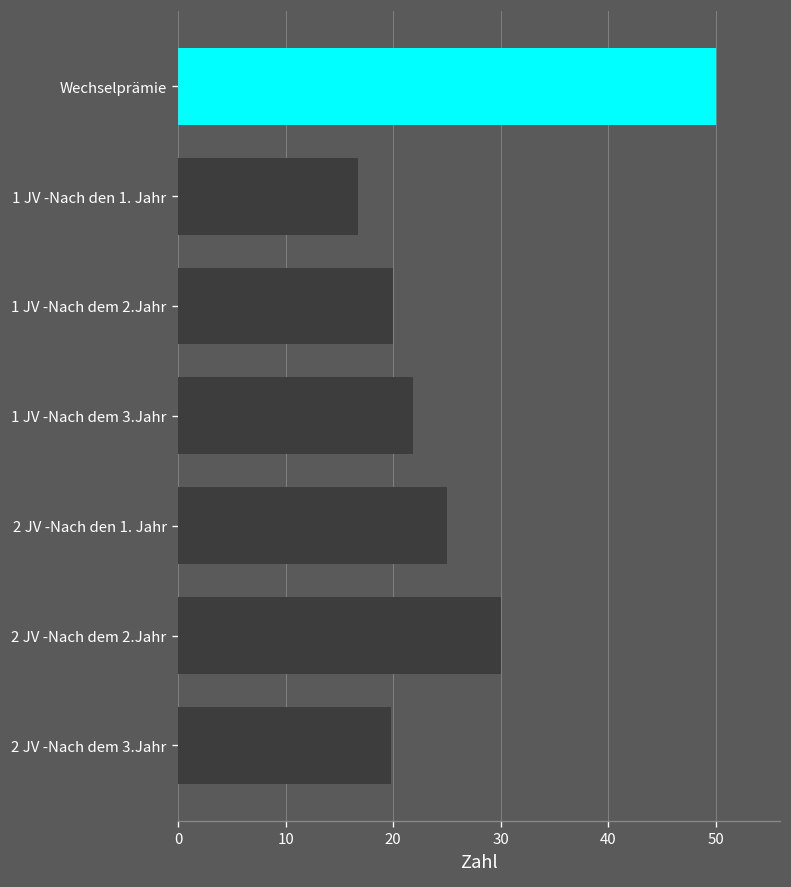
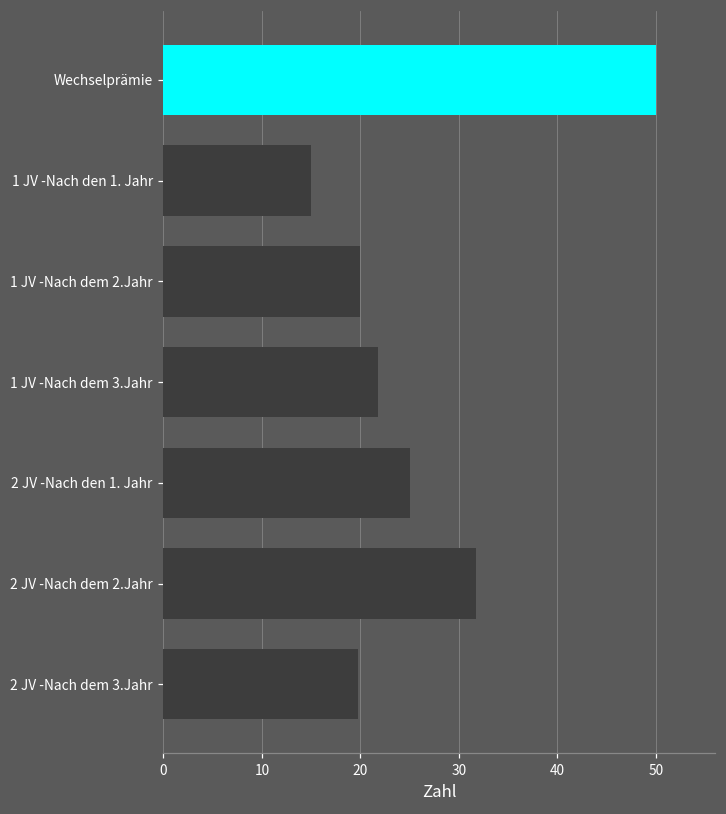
1 JV -Nach den 1. Jahr: 17 -> 15
2 JV -Nach dem 2.Jahr: 30 -> 32
